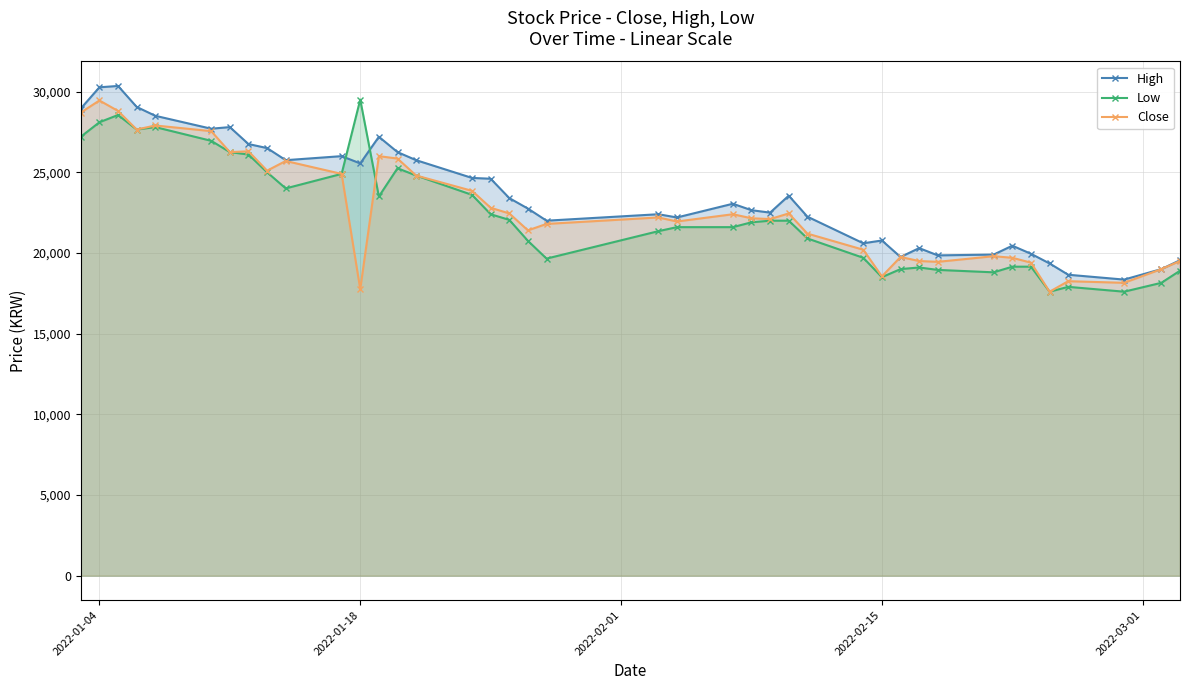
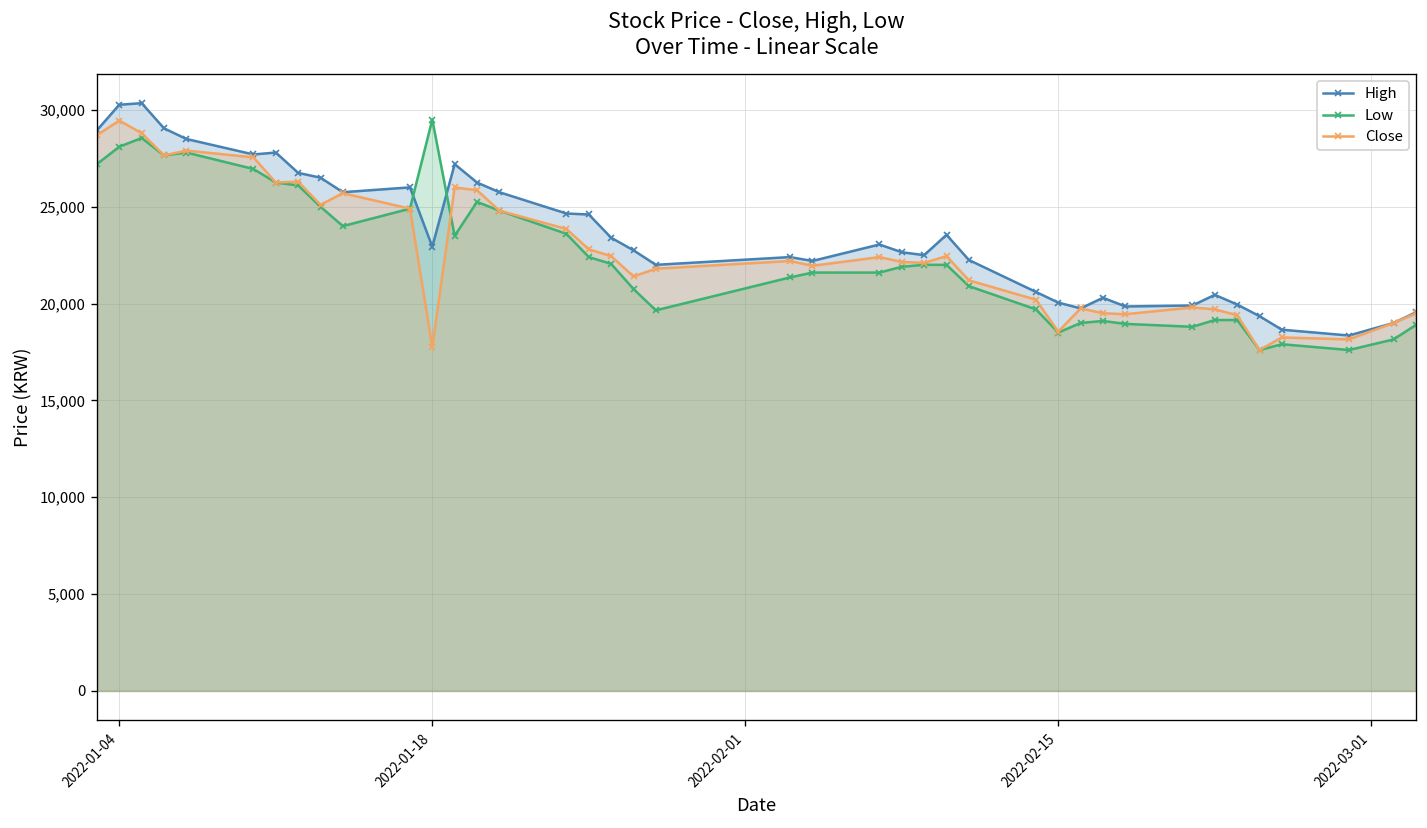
High, 2022-01-18: 25,600 -> 22,900
High, 2022-02-15: 20,800 -> 20,100
